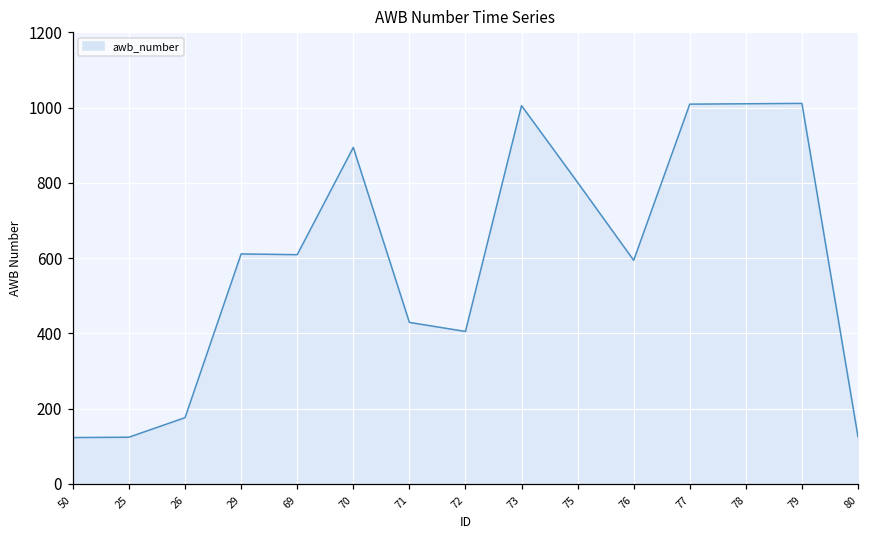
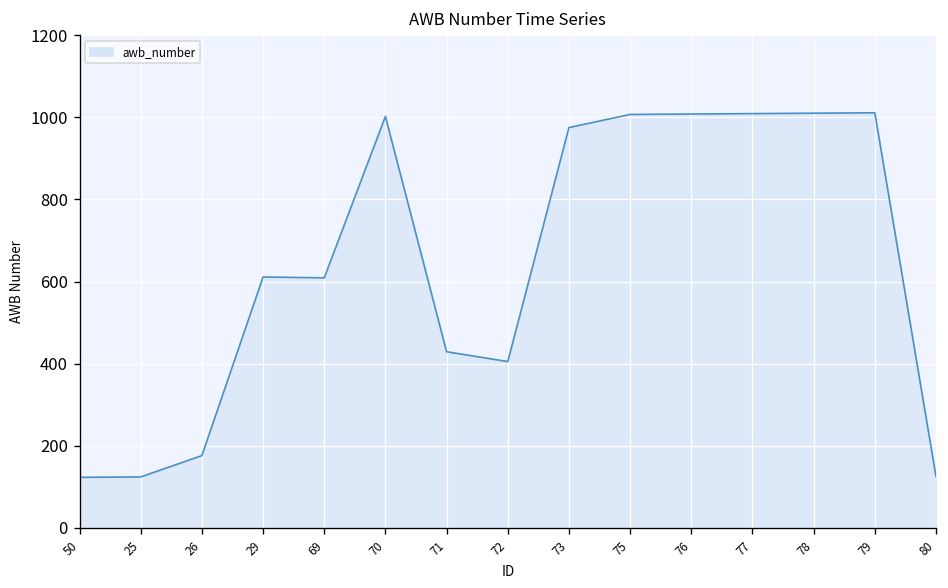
70: 890 -> 1000
73: 1010 -> 980
75: 800 -> 1010
76: 590 -> 1010
